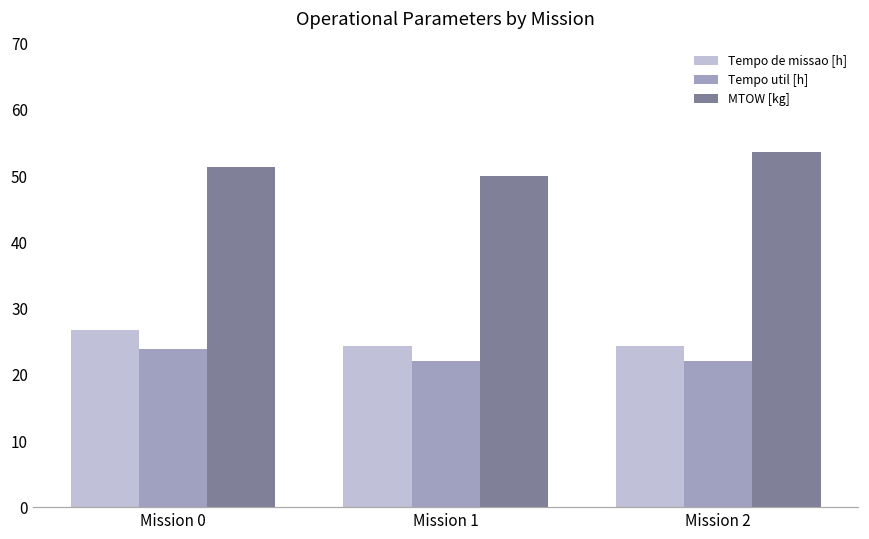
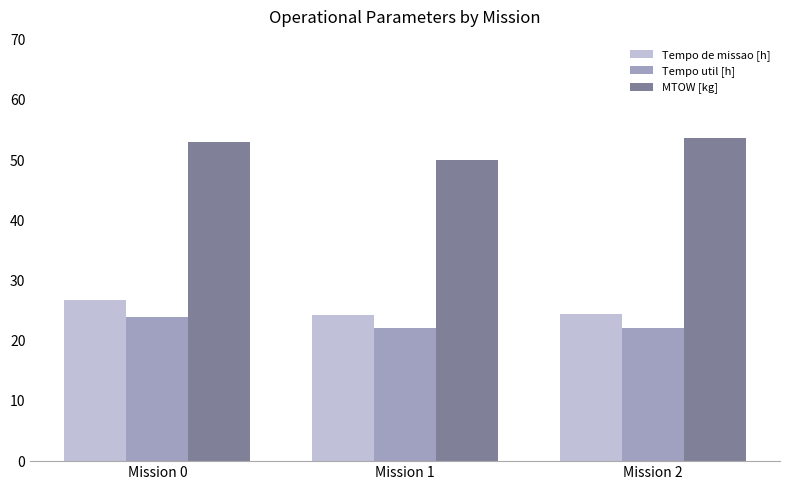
MTOW [kg], Mission 0: 51 -> 53
